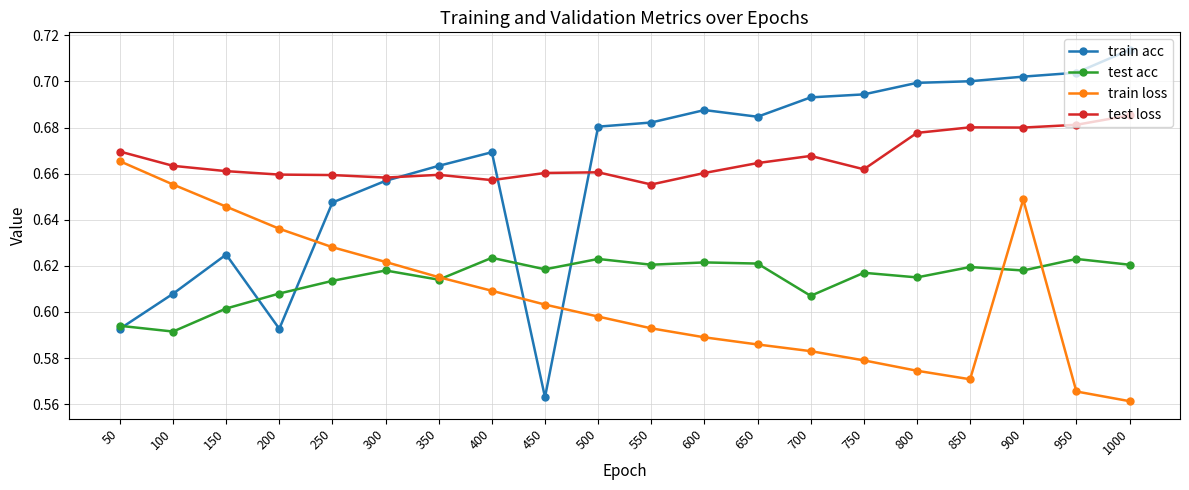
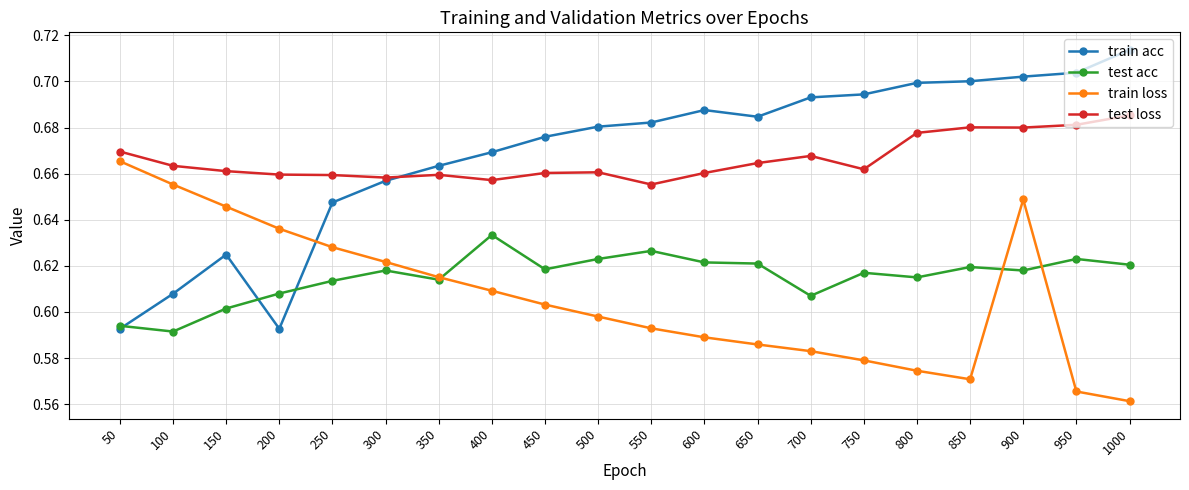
test acc, 400: 0.624 -> 0.633
train acc, 450: 0.563 -> 0.676
test acc, 550: 0.621 -> 0.627
